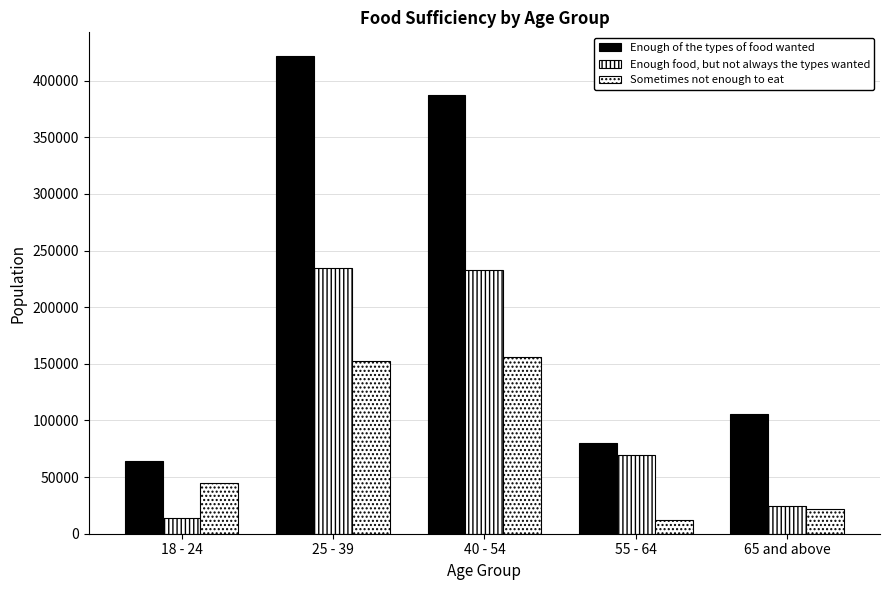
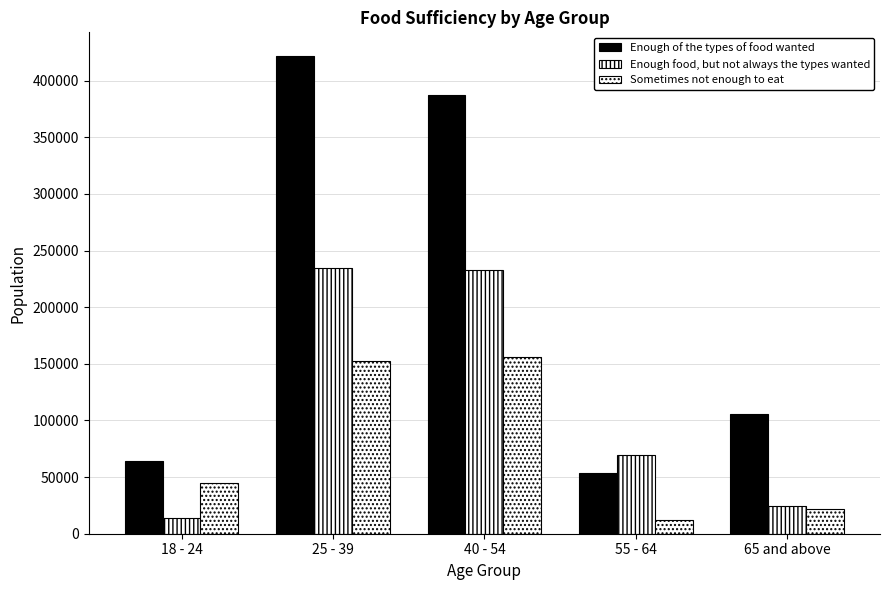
Enough of the types of food wanted, 55 - 64: 80000 -> 53000
